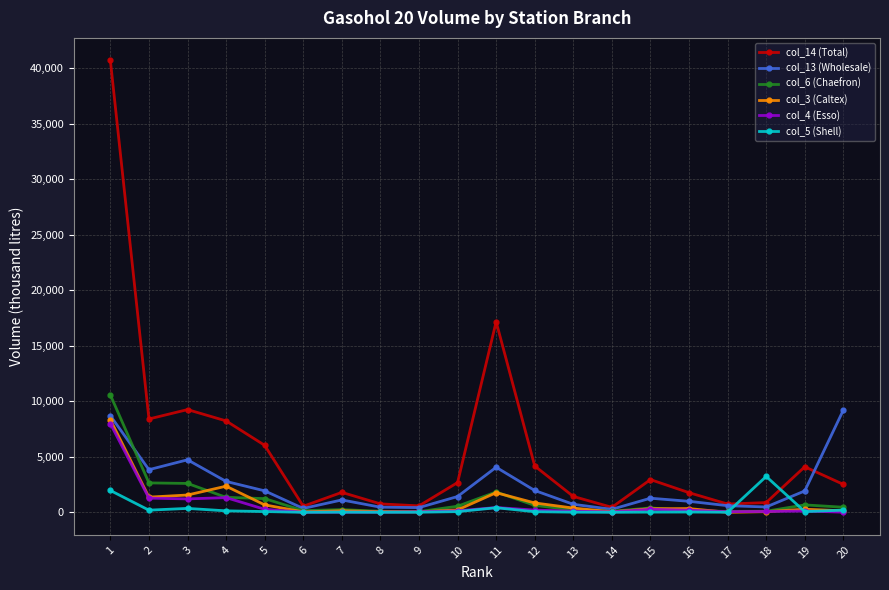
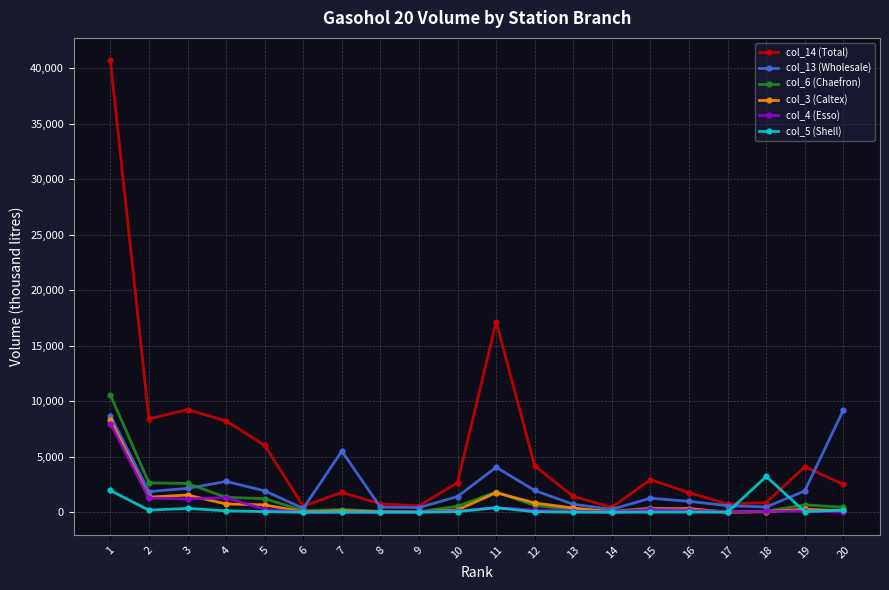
col_13 (Wholesale), 2: 3,800 -> 1,900
col_13 (Wholesale), 3: 4,700 -> 2,200
col_3 (Caltex), 4: 2,400 -> 800
col_13 (Wholesale), 7: 1,100 -> 5,500
